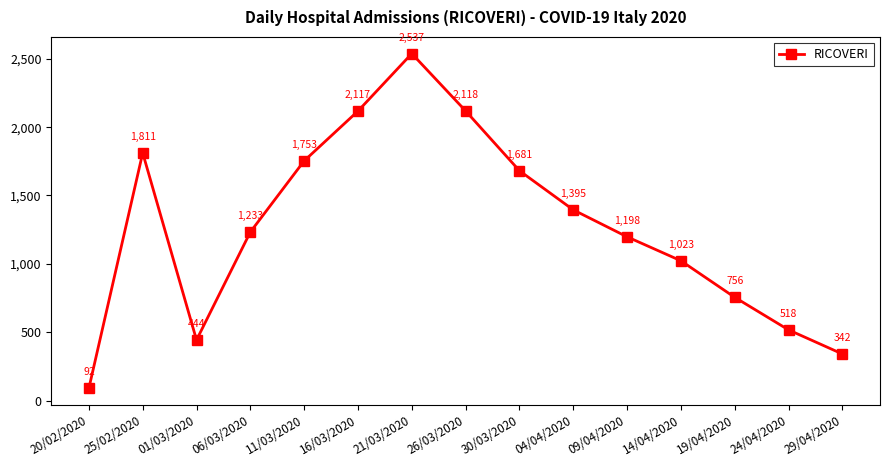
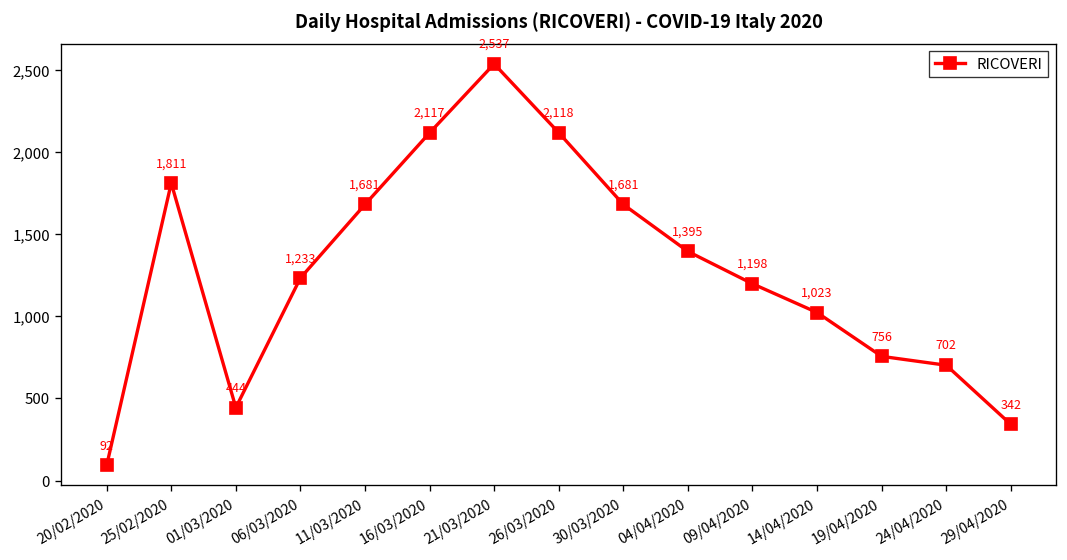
11/03/2020: 1,753 -> 1,681
24/04/2020: 518 -> 702
